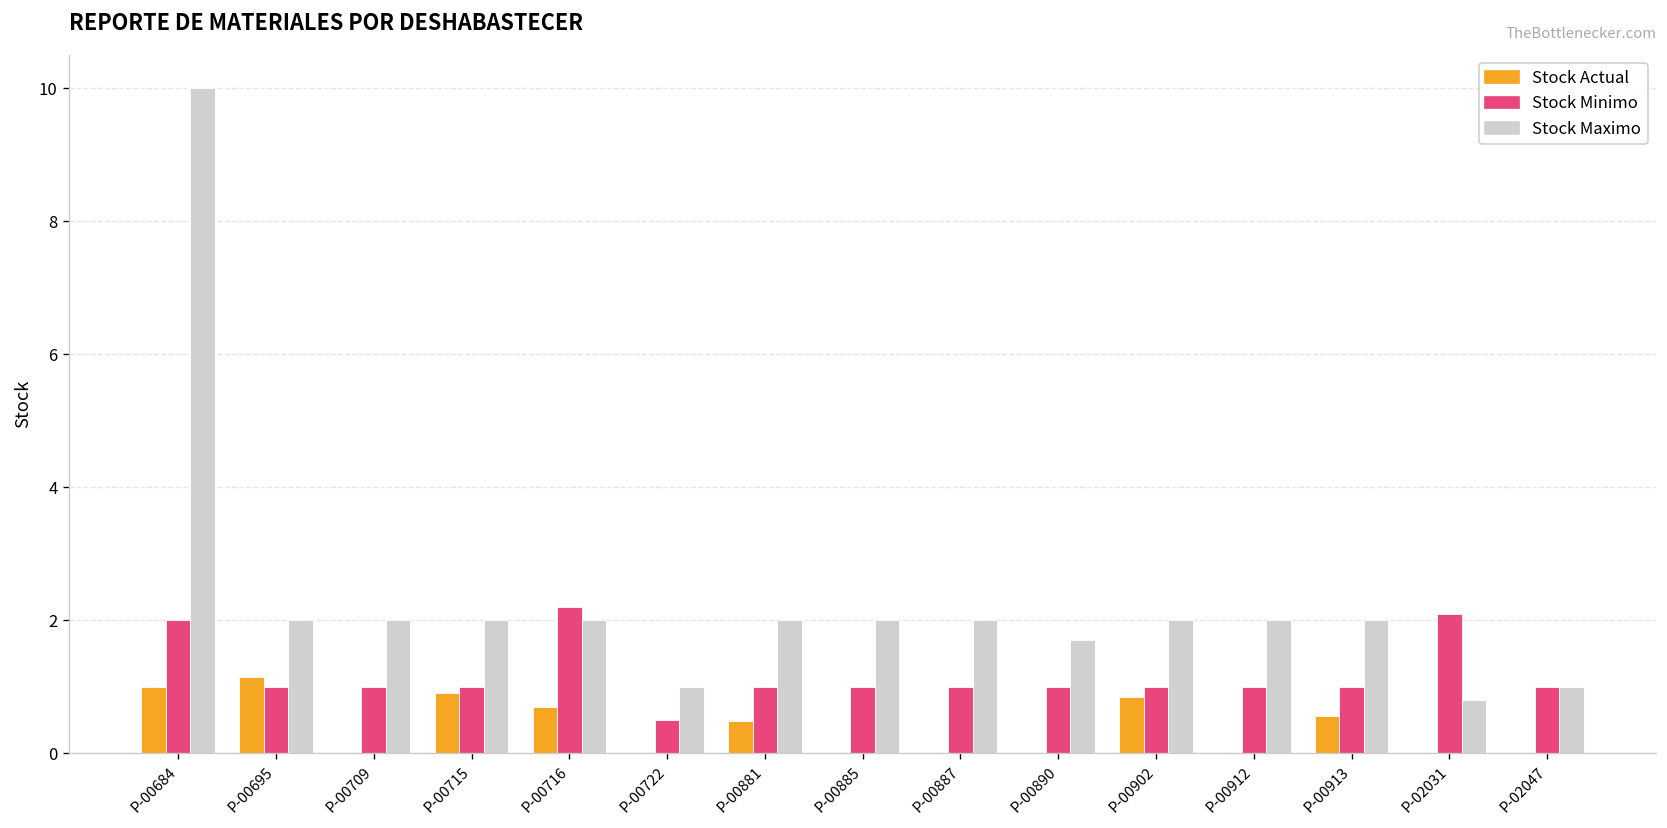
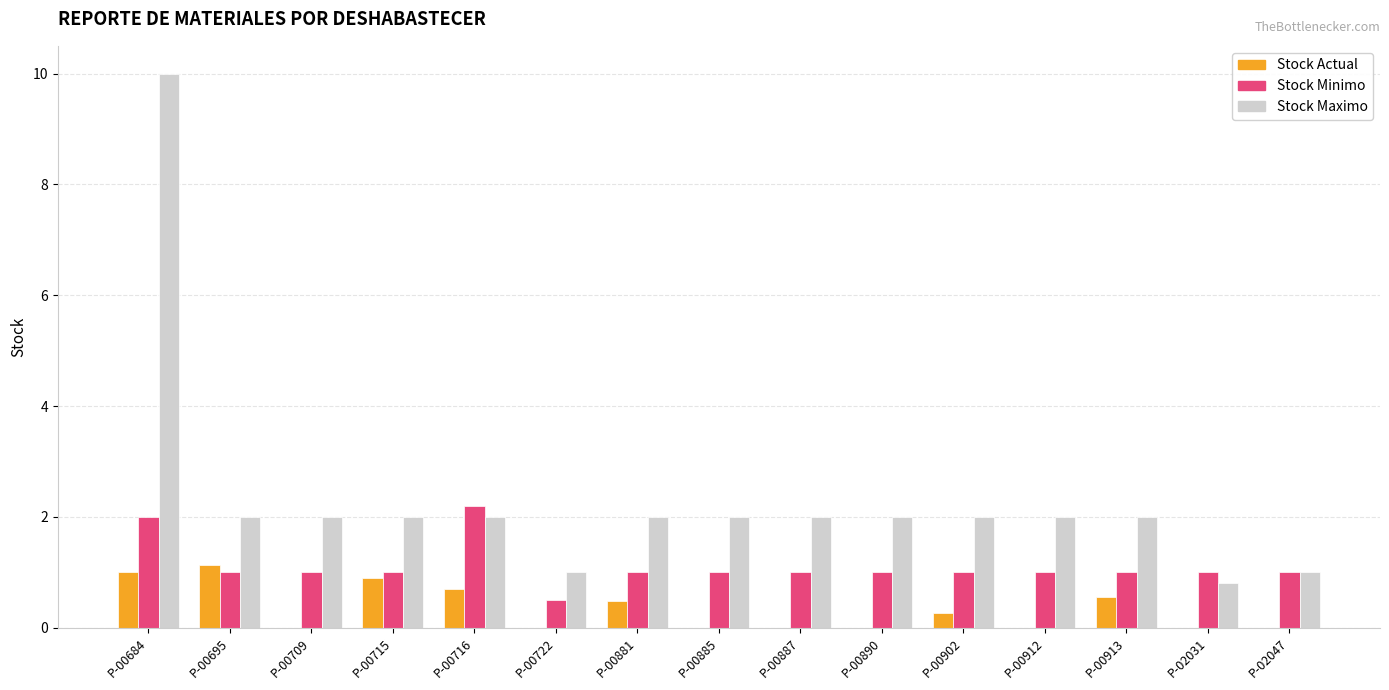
Stock Maximo, P-00890: 1.7 -> 2.0
Stock Actual, P-00902: 0.9 -> 0.3
Stock Minimo, P-02031: 2.1 -> 1.0
